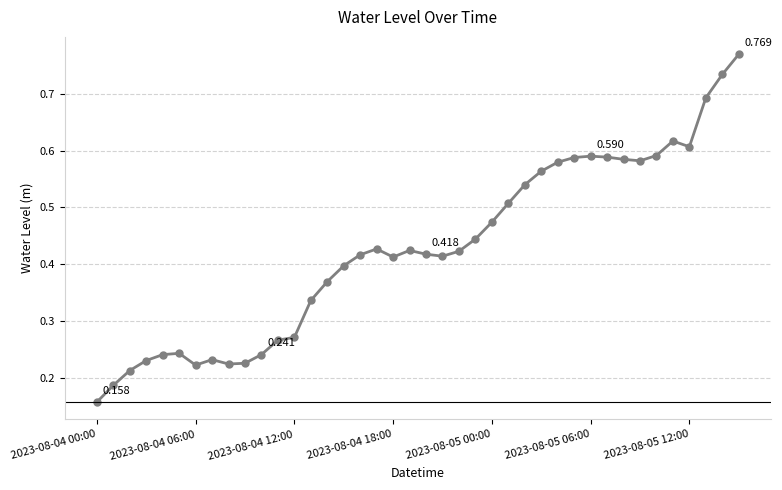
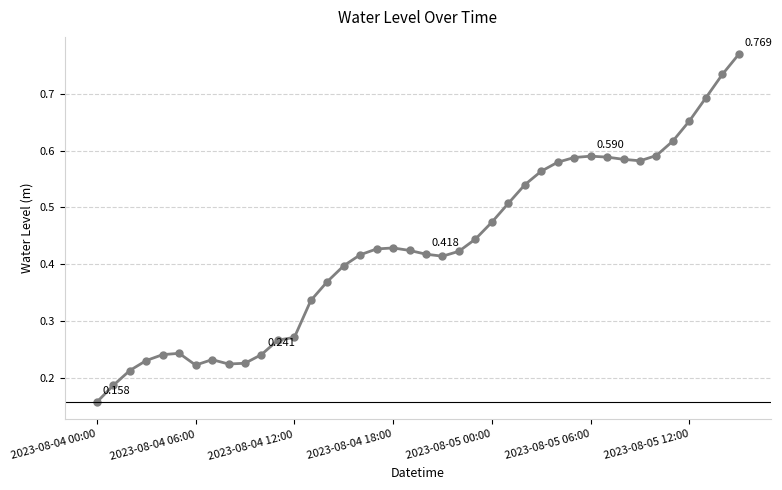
2023-08-04 18:00: 0.41 -> 0.43
2023-08-05 12:00: 0.61 -> 0.65
